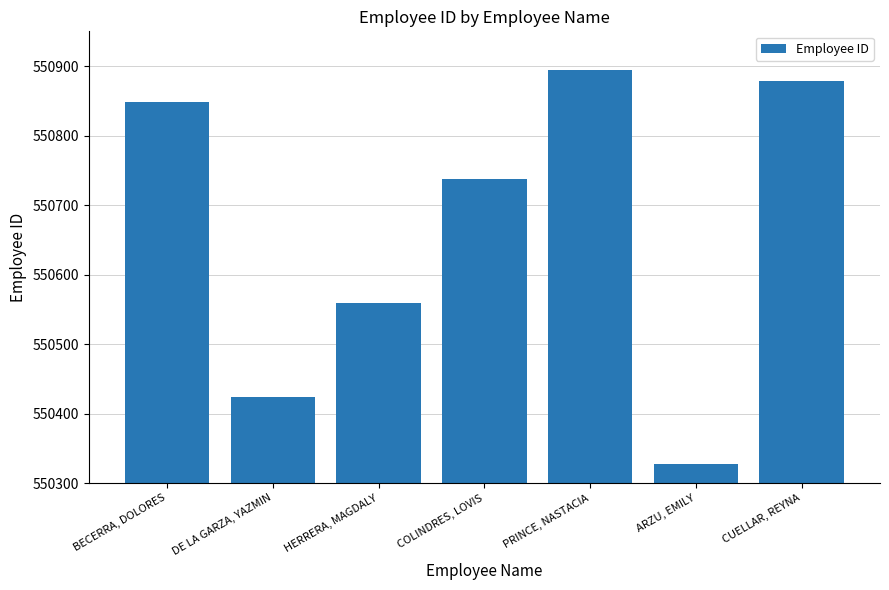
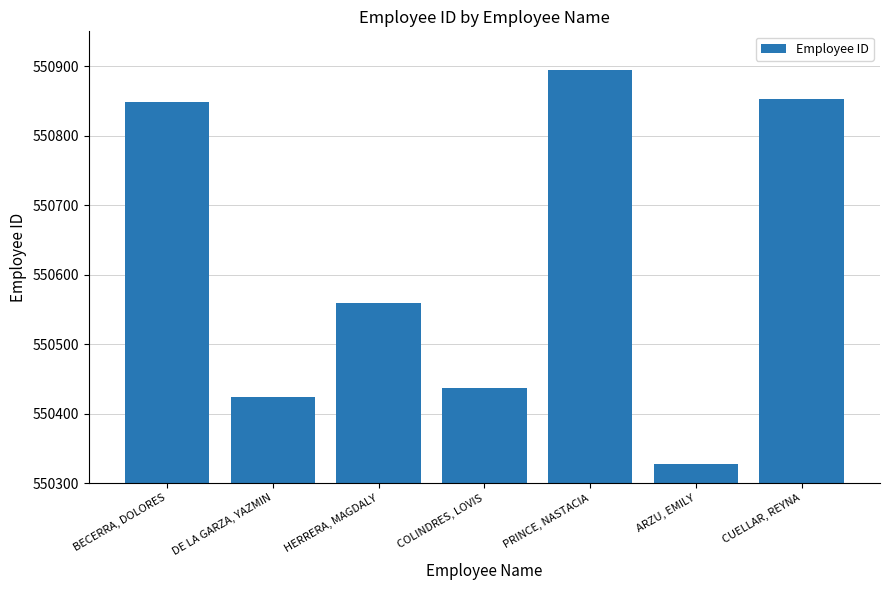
COLINDRES, LOVIS: 550740 -> 550440
CUELLAR, REYNA: 550880 -> 550850
